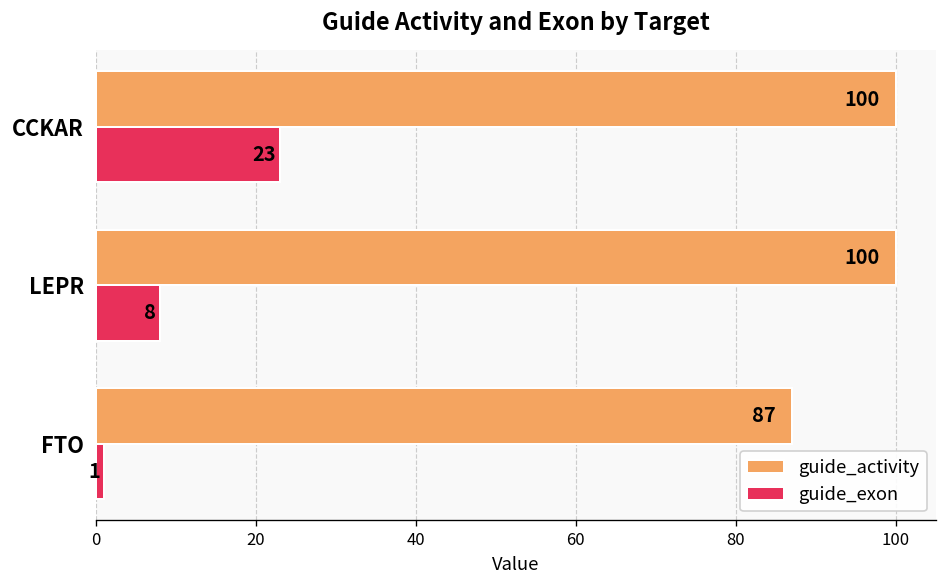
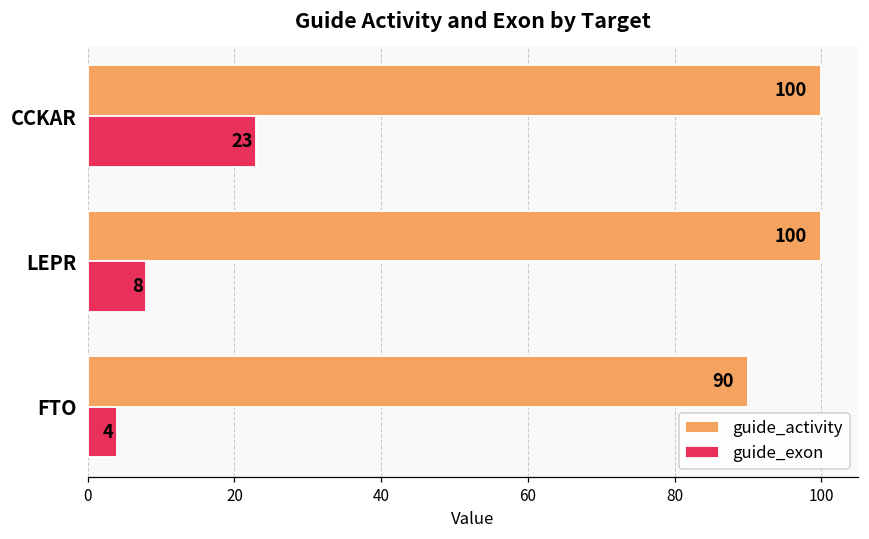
guide_activity, FTO: 87 -> 90
guide_exon, FTO: 1 -> 4
